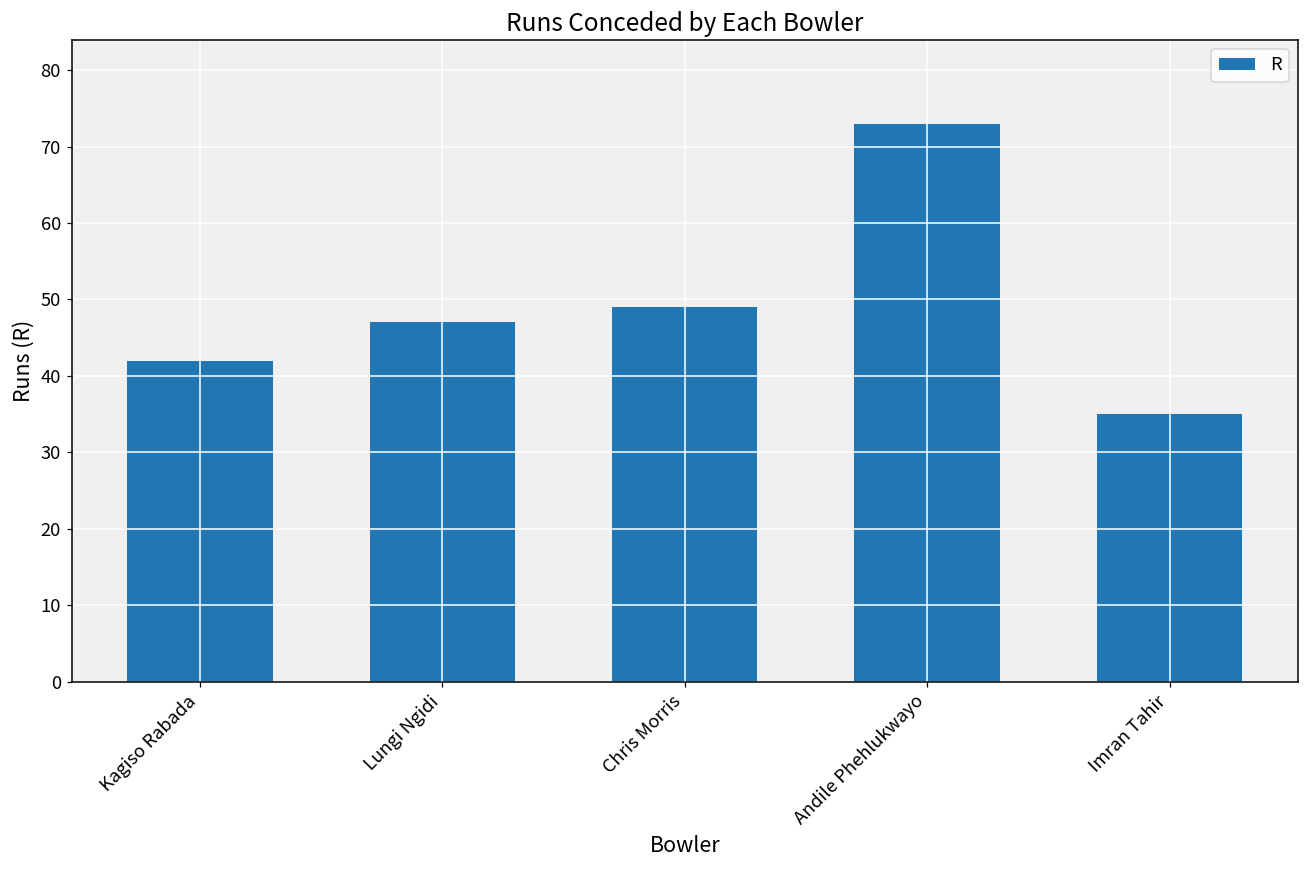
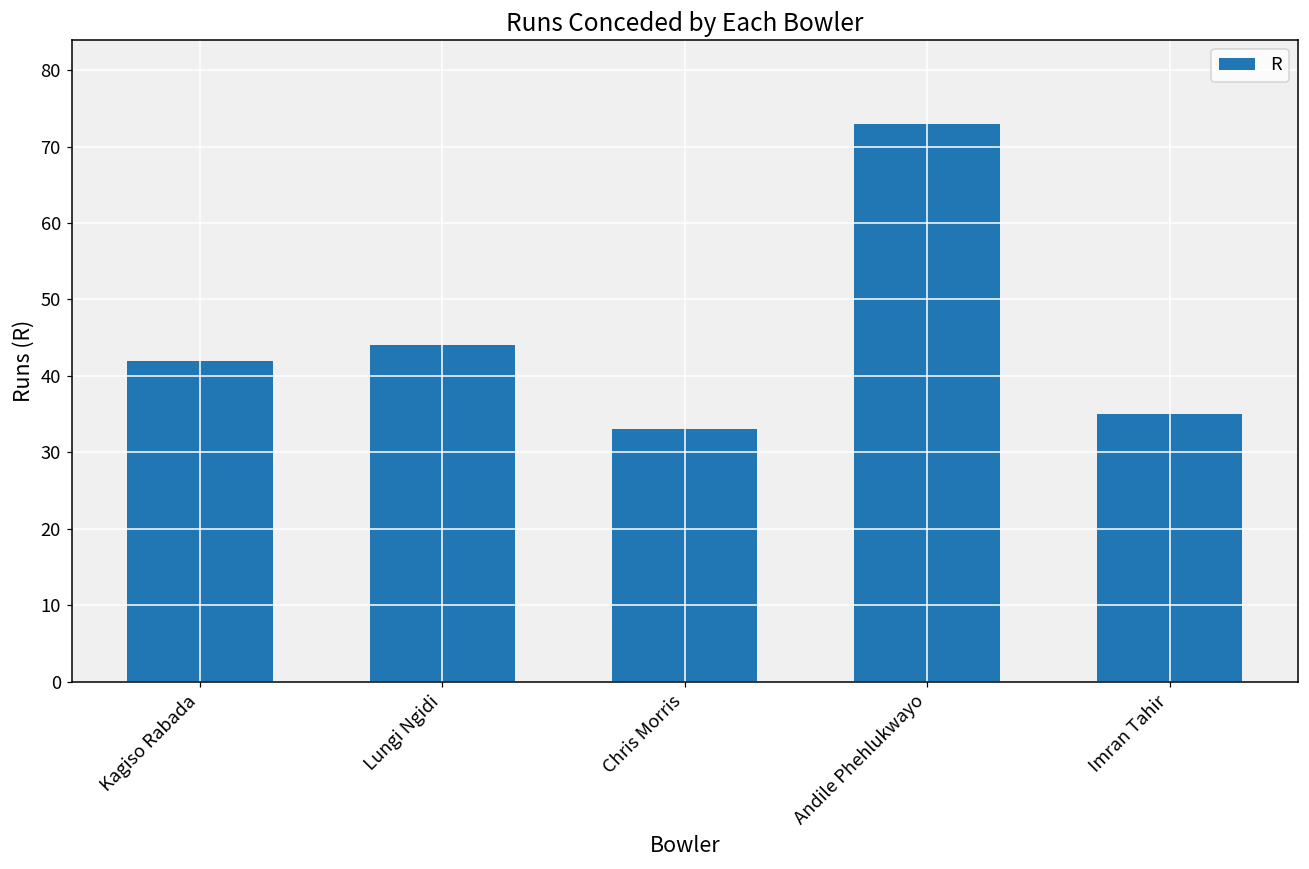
Lungi Ngidi: 47 -> 44
Chris Morris: 49 -> 33
